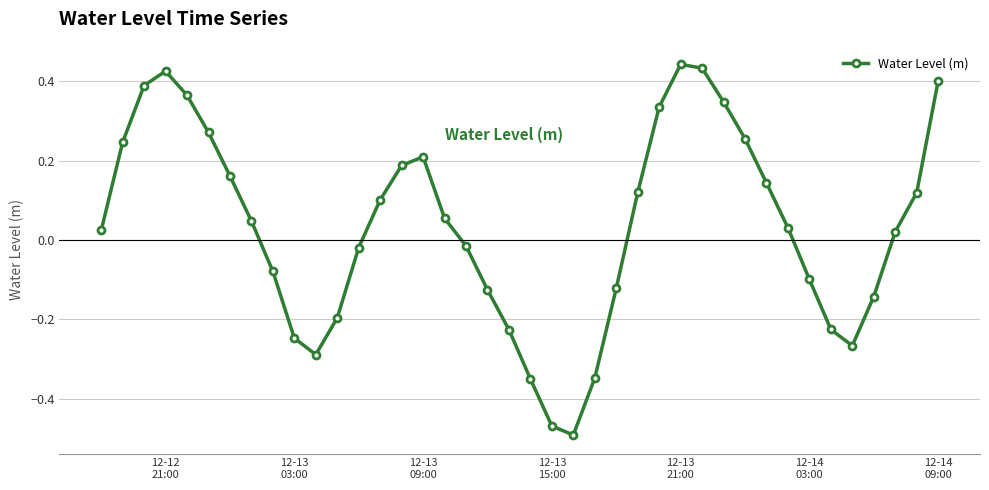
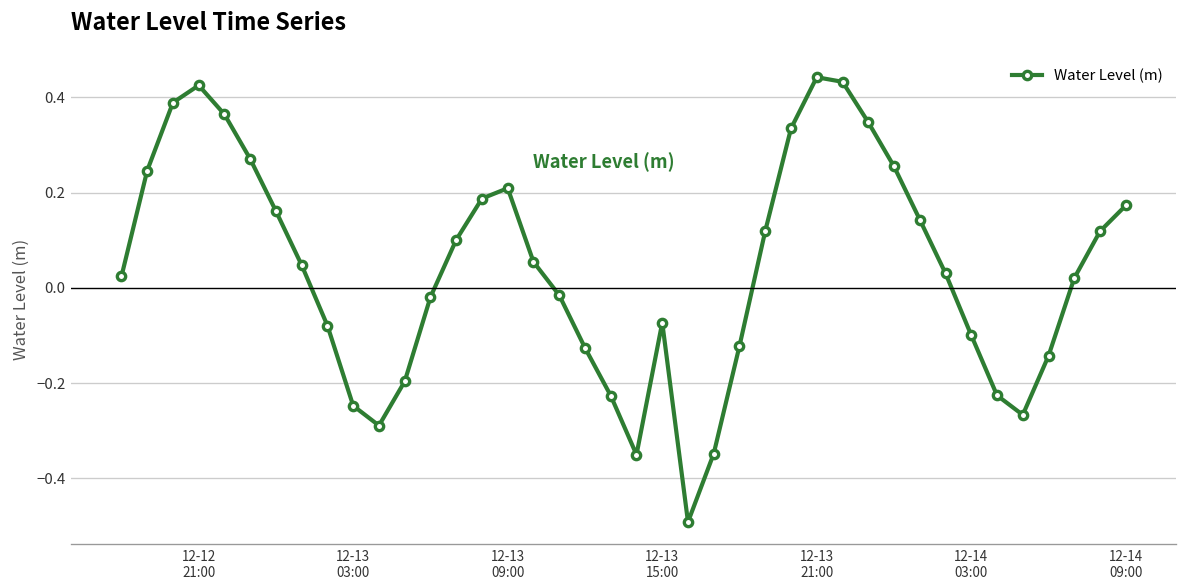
12-13 15:00: -0.47 -> -0.07
12-14 09:00: 0.40 -> 0.17
